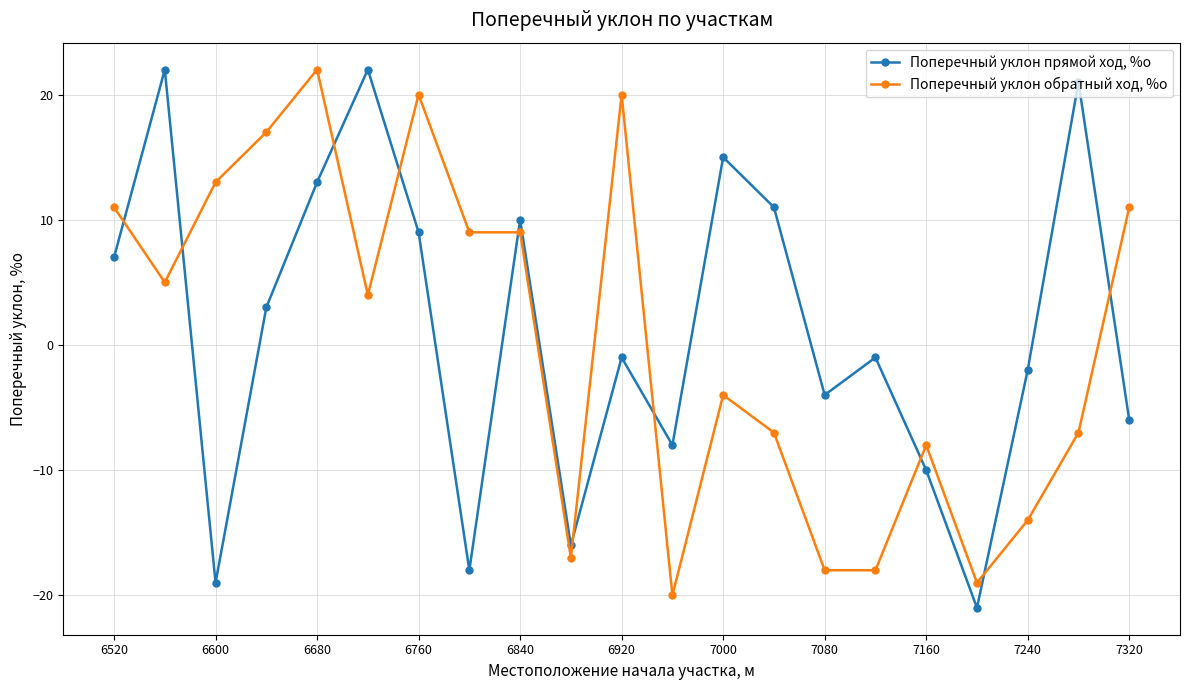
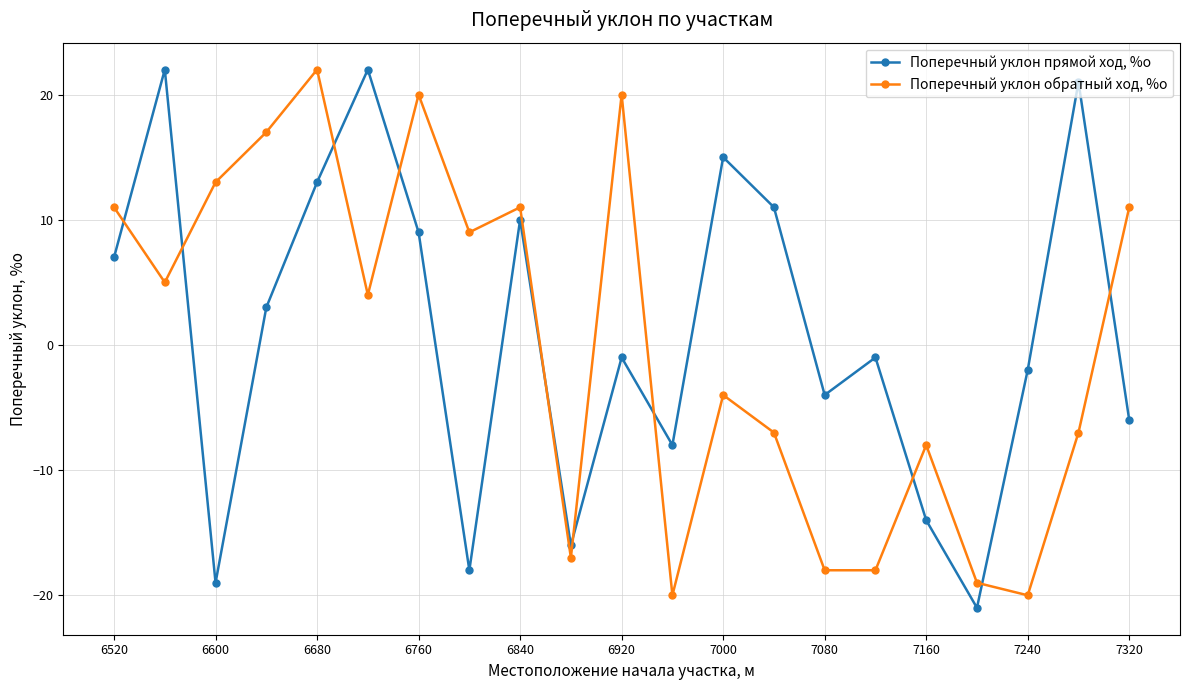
Поперечный уклон обратный ход, %о, 6840: 9 -> 11
Поперечный уклон прямой ход, %о, 7160: -10 -> -14
Поперечный уклон обратный ход, %о, 7240: -14 -> -20
